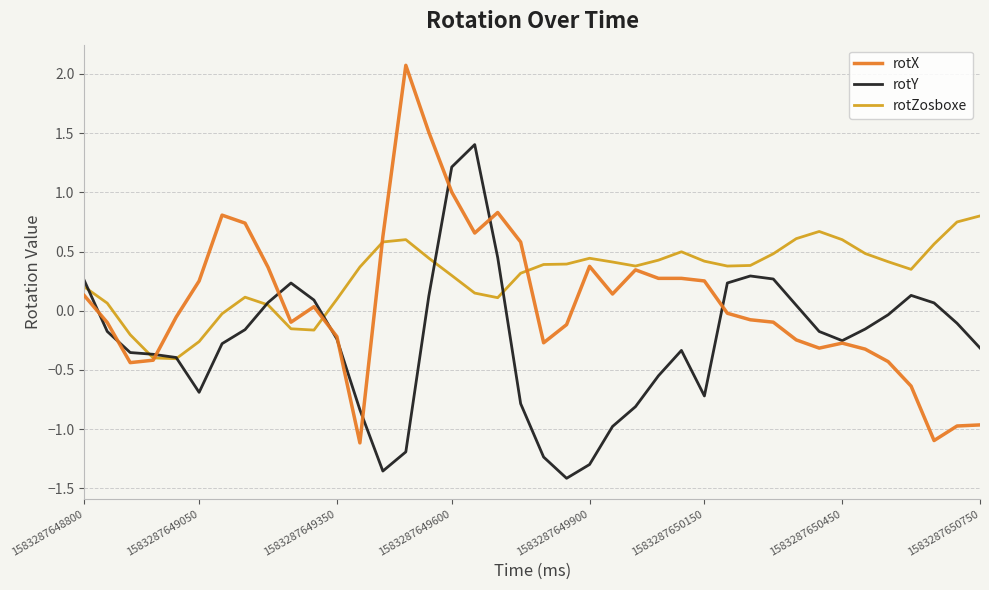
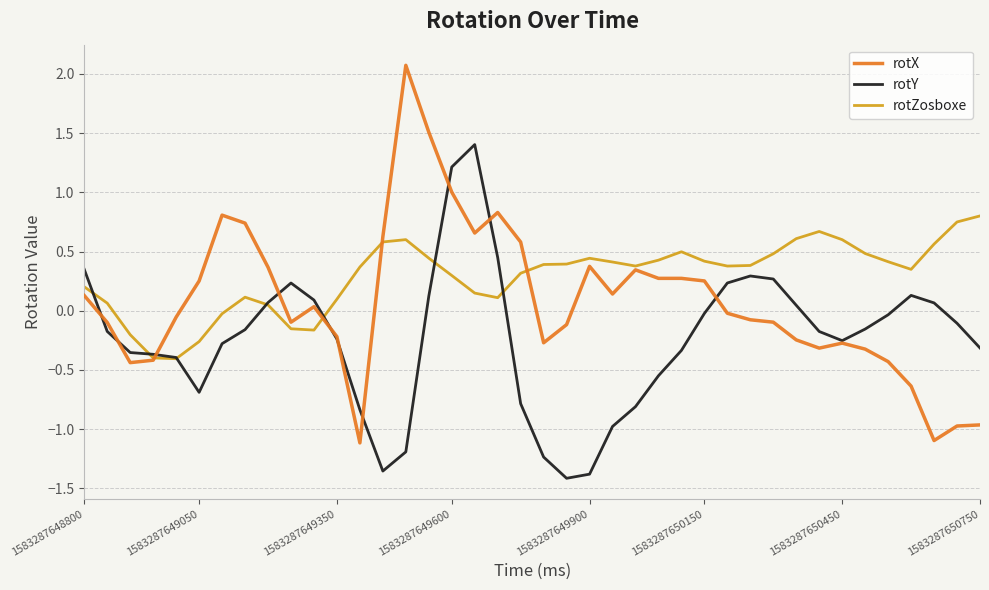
rotY, 1583287648800: 0.26 -> 0.35
rotY, 1583287649900: -1.30 -> -1.38
rotY, 1583287650150: -0.72 -> -0.02
